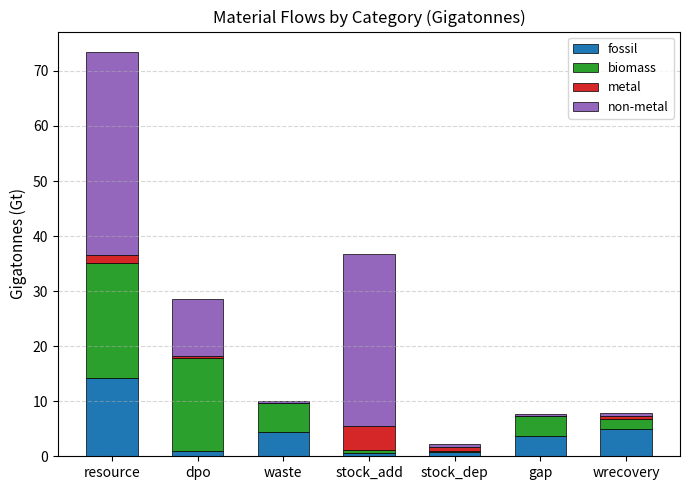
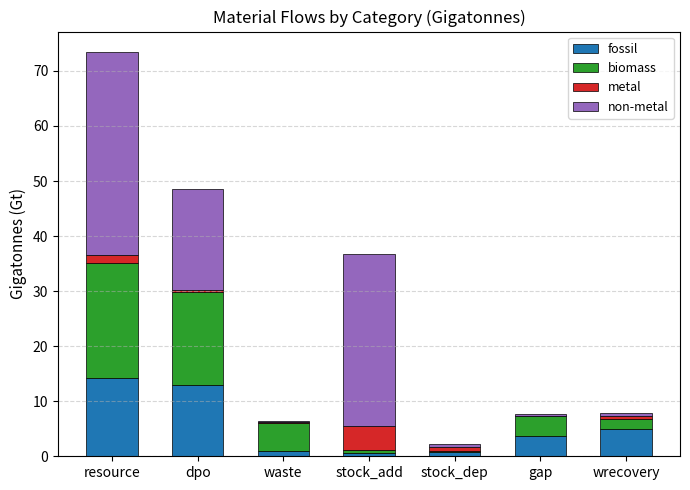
fossil, dpo: 1 -> 13
non-metal, dpo: 10 -> 18
fossil, waste: 4 -> 1
